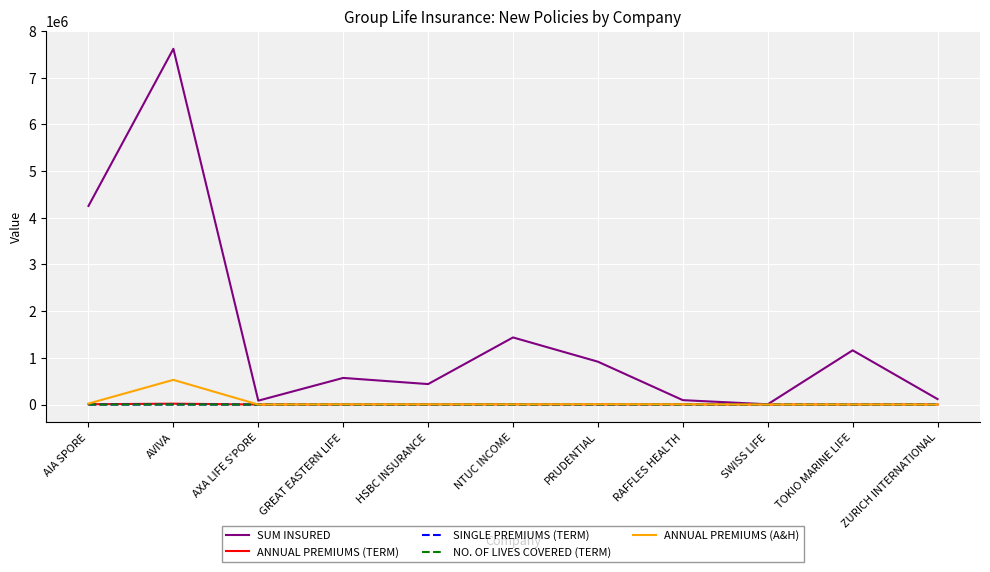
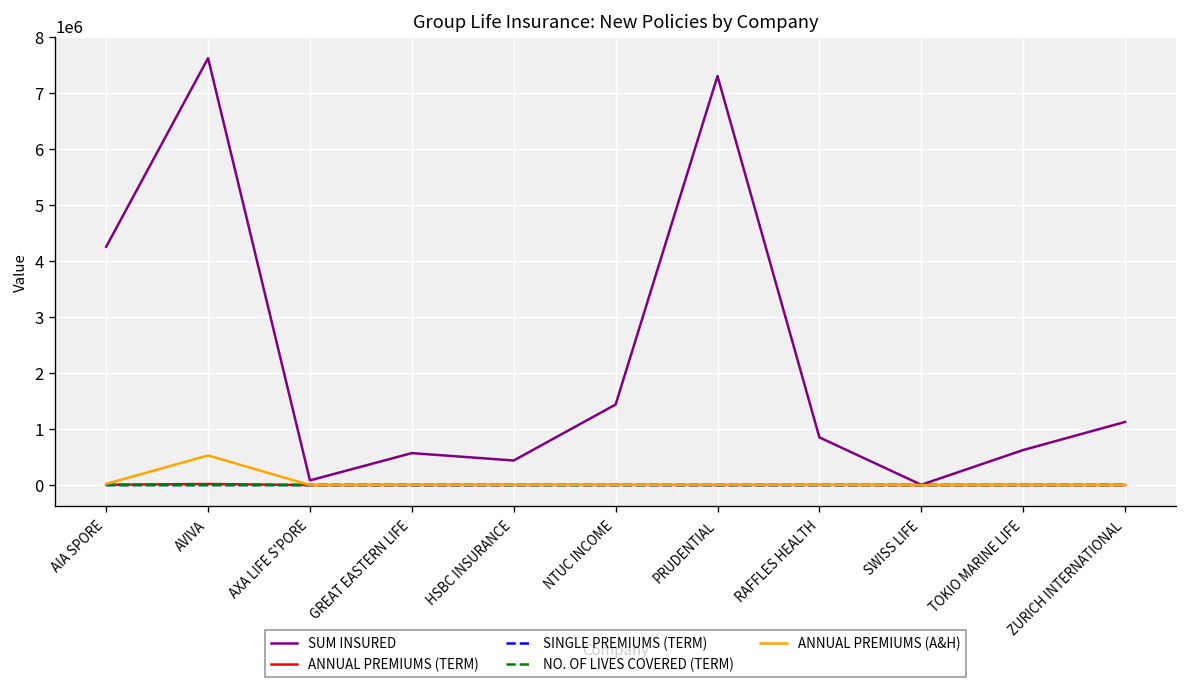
SUM INSURED, PRUDENTIAL: 900000 -> 7300000
SUM INSURED, RAFFLES HEALTH: 100000 -> 900000
SUM INSURED, TOKIO MARINE LIFE: 1200000 -> 600000
SUM INSURED, ZURICH INTERNATIONAL: 100000 -> 1100000
